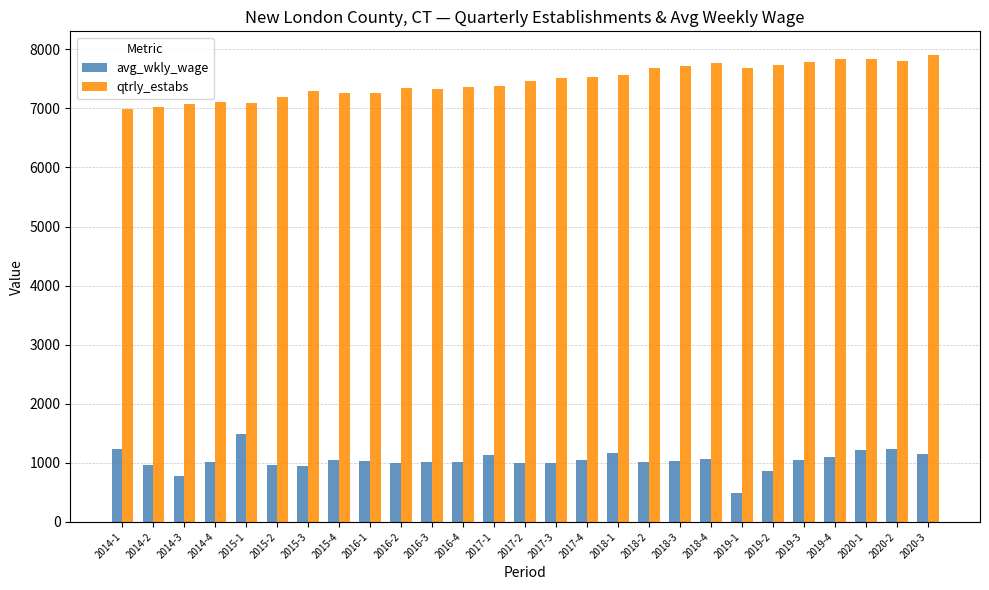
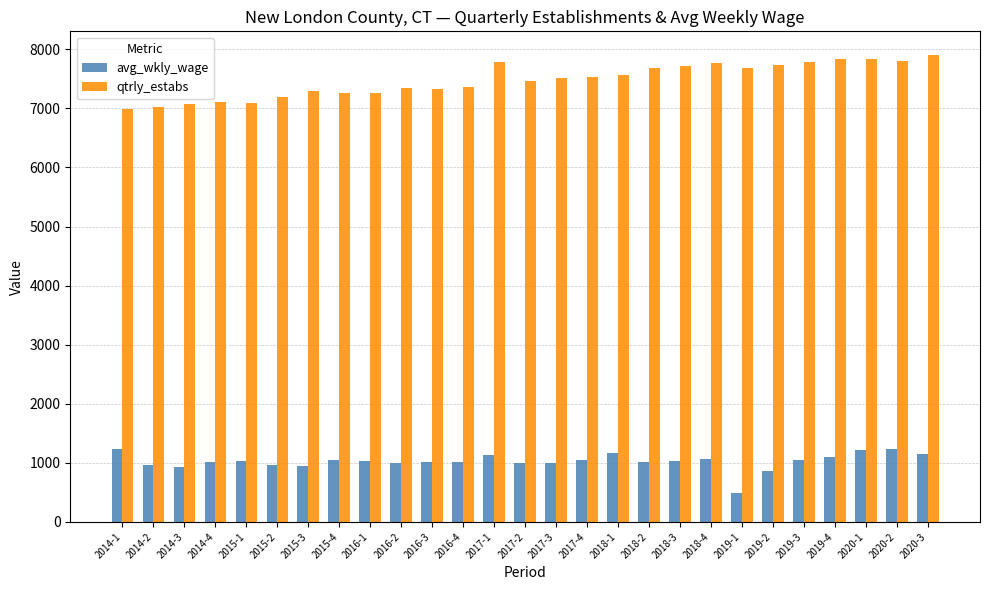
avg_wkly_wage, 2014-3: 800 -> 900
avg_wkly_wage, 2015-1: 1500 -> 1000
qtrly_estabs, 2017-1: 7400 -> 7800
